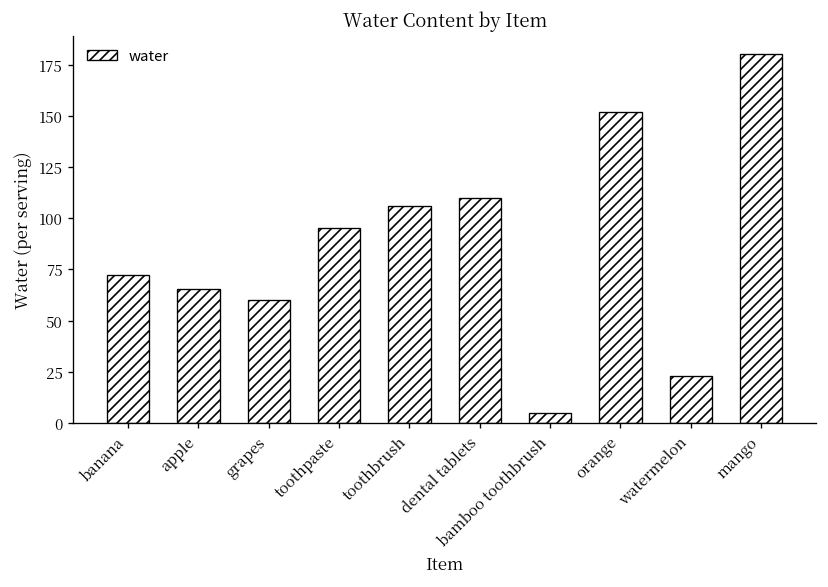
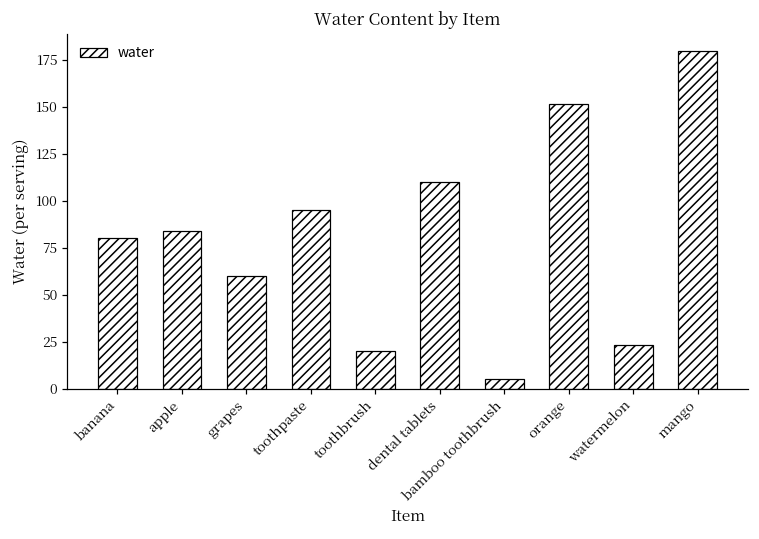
banana: 72 -> 80
apple: 65 -> 84
toothbrush: 106 -> 20
